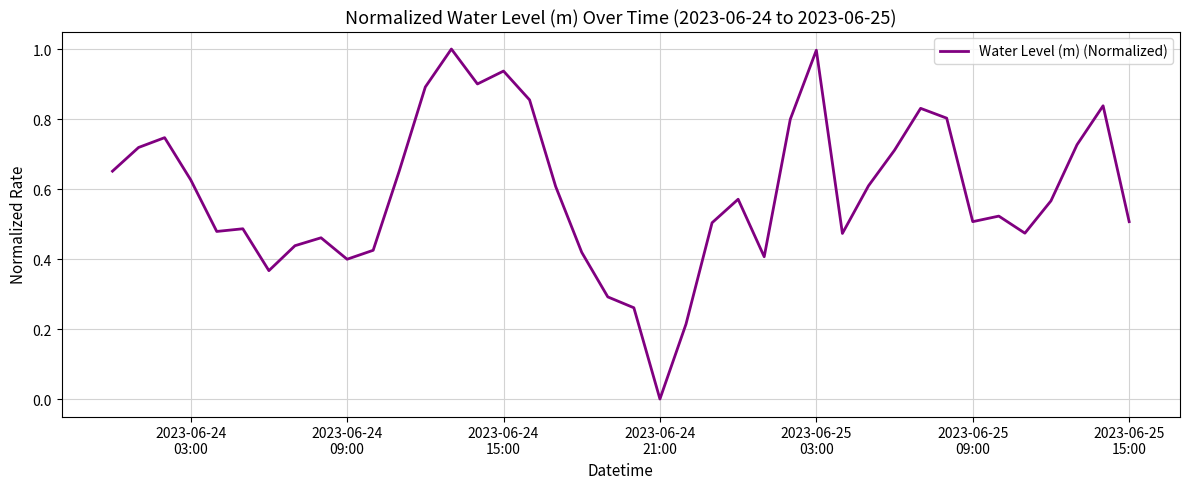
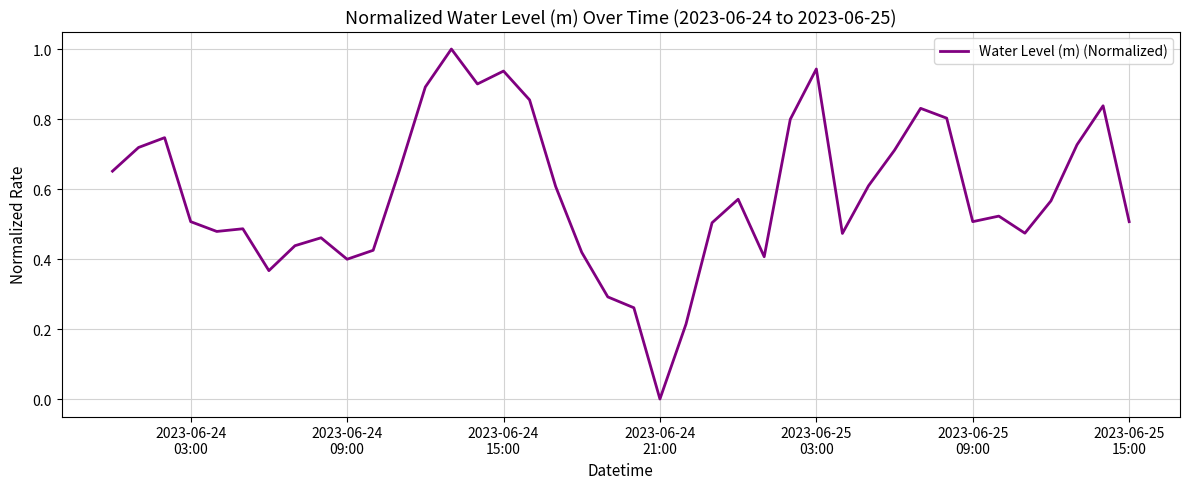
2023-06-24 03:00: 0.63 -> 0.51
2023-06-25 03:00: 1.00 -> 0.94
